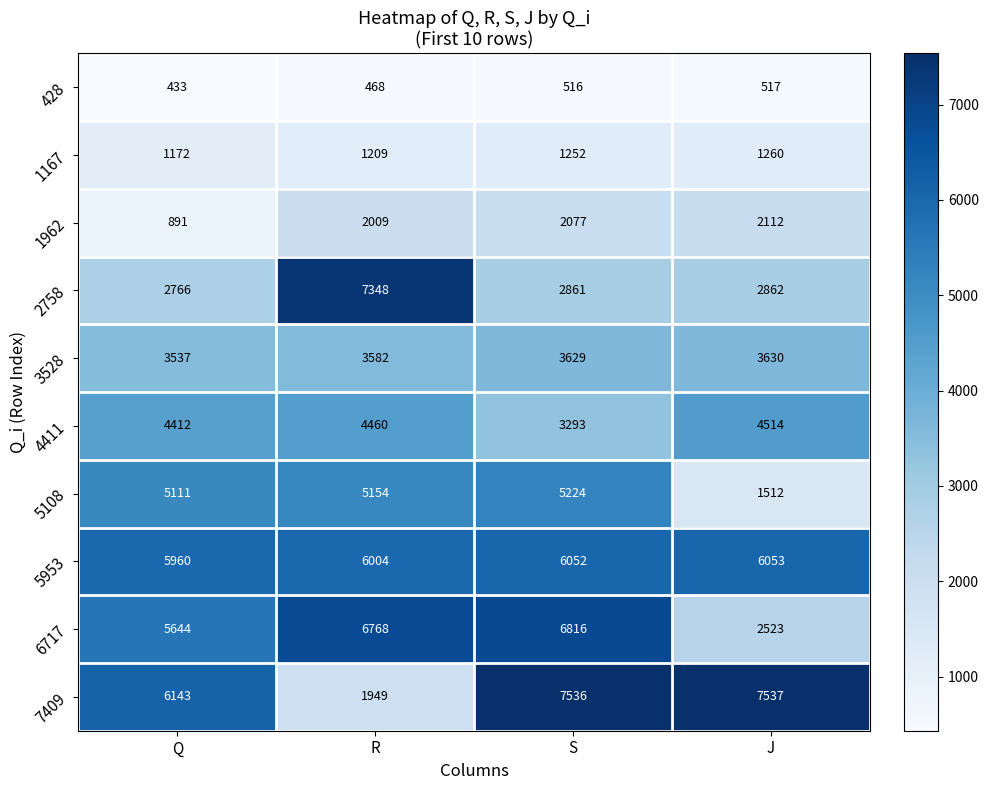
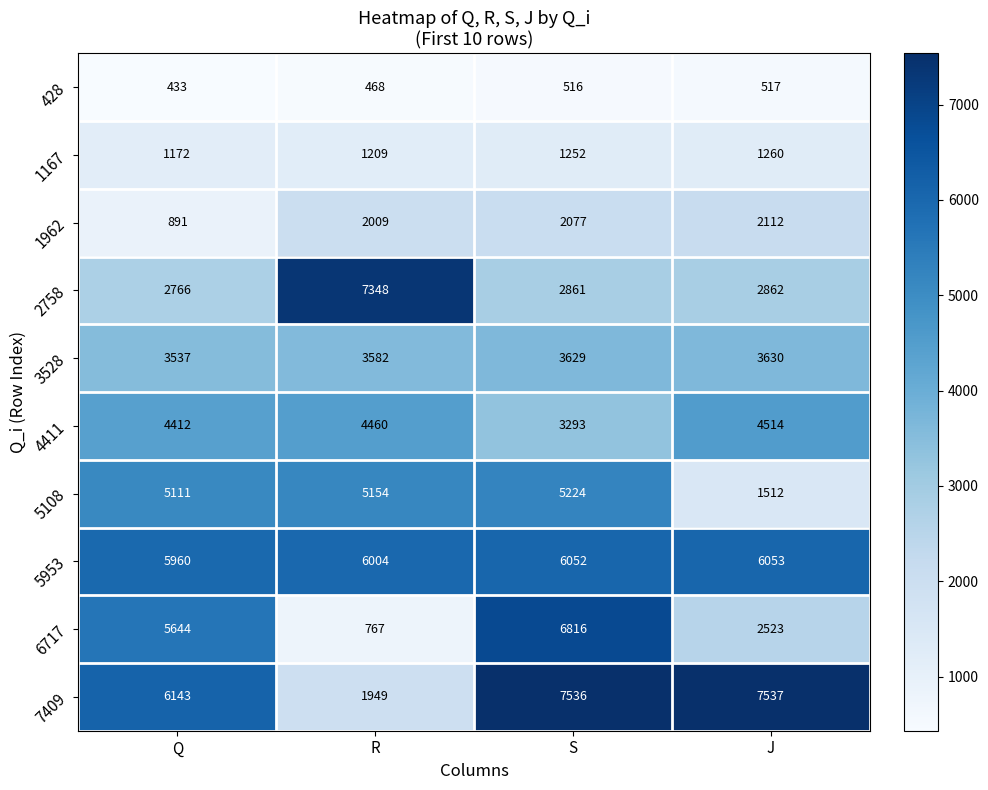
6717, R: 6768 -> 767
